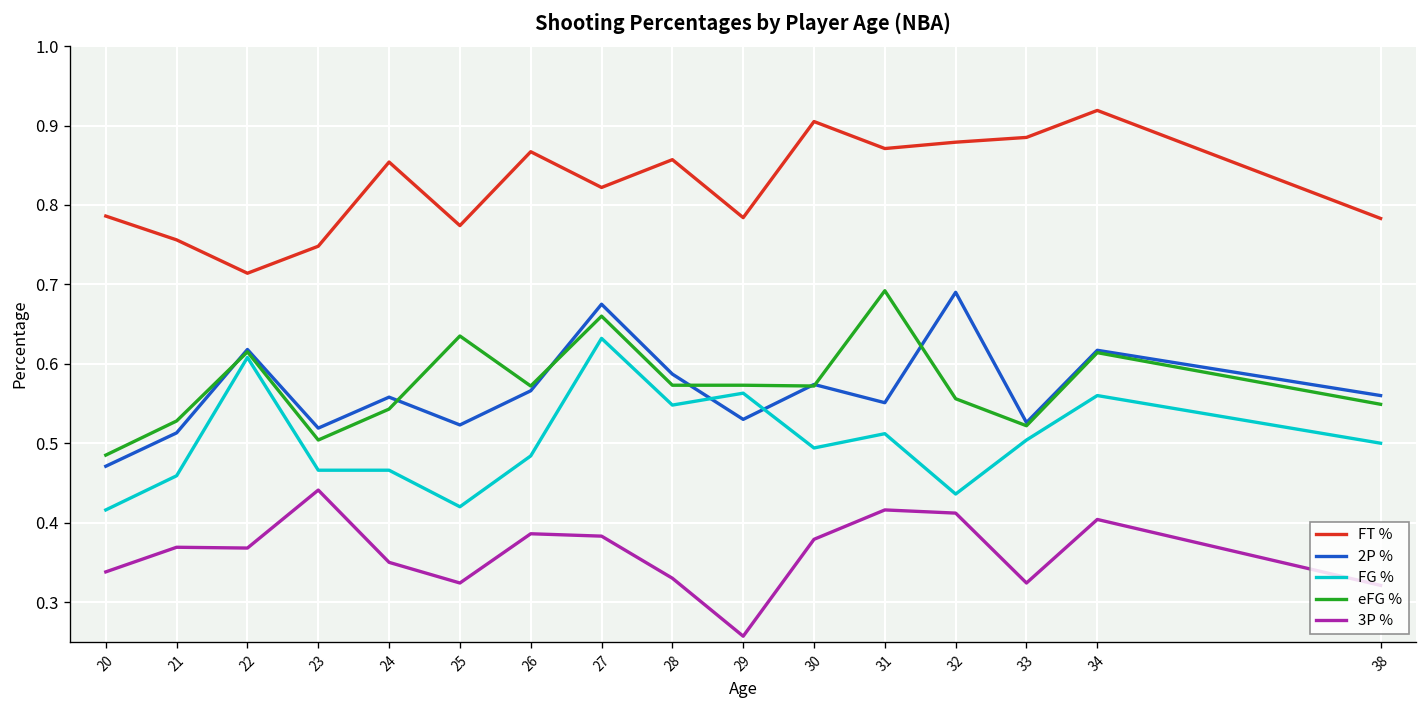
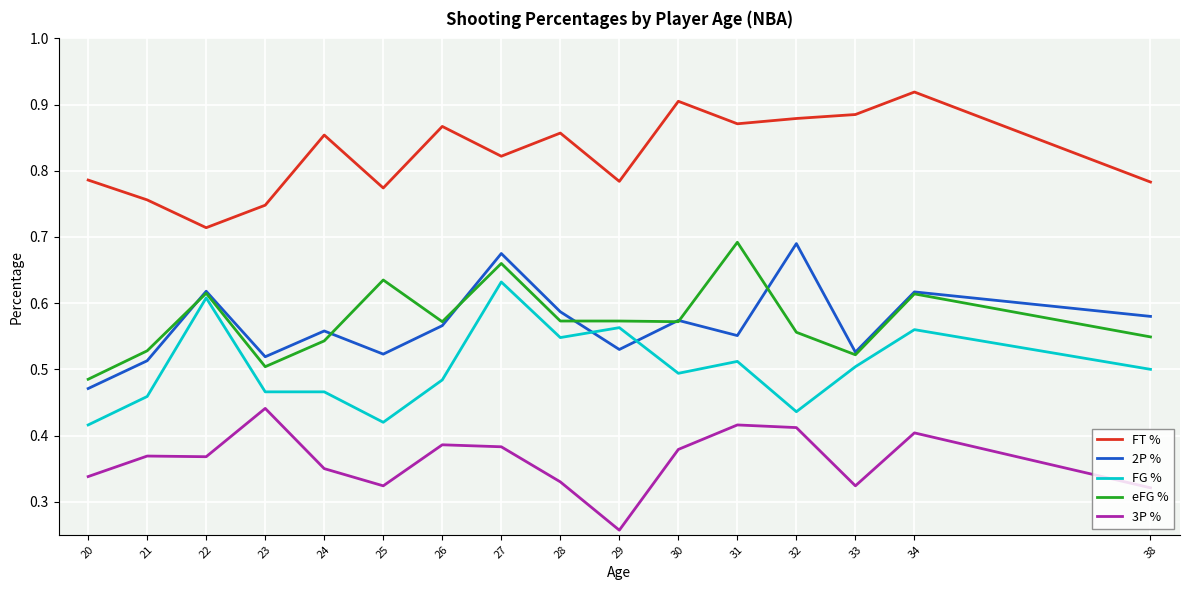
2P %, 38: 0.56 -> 0.58
